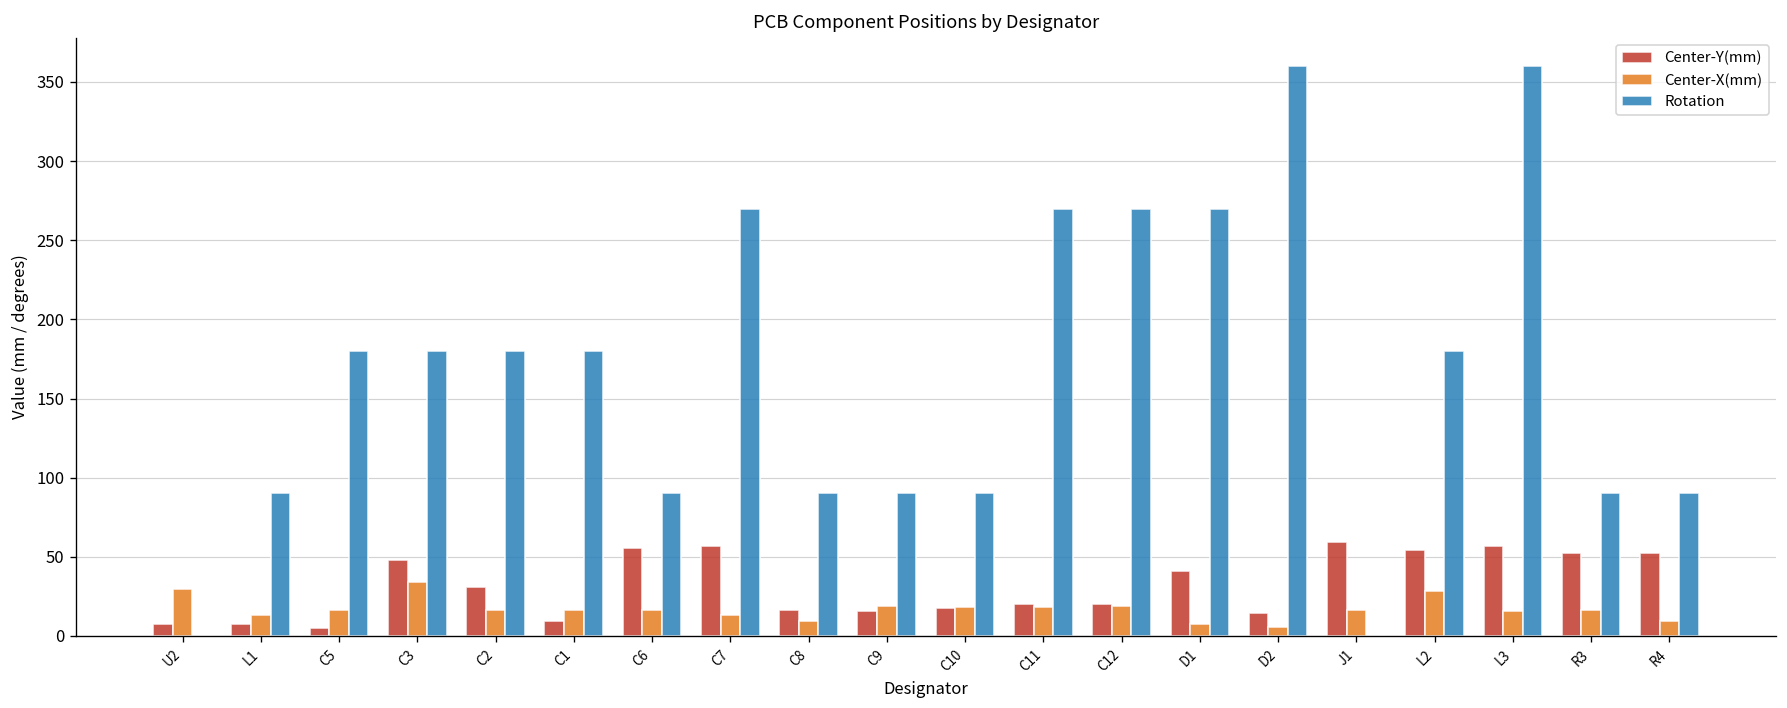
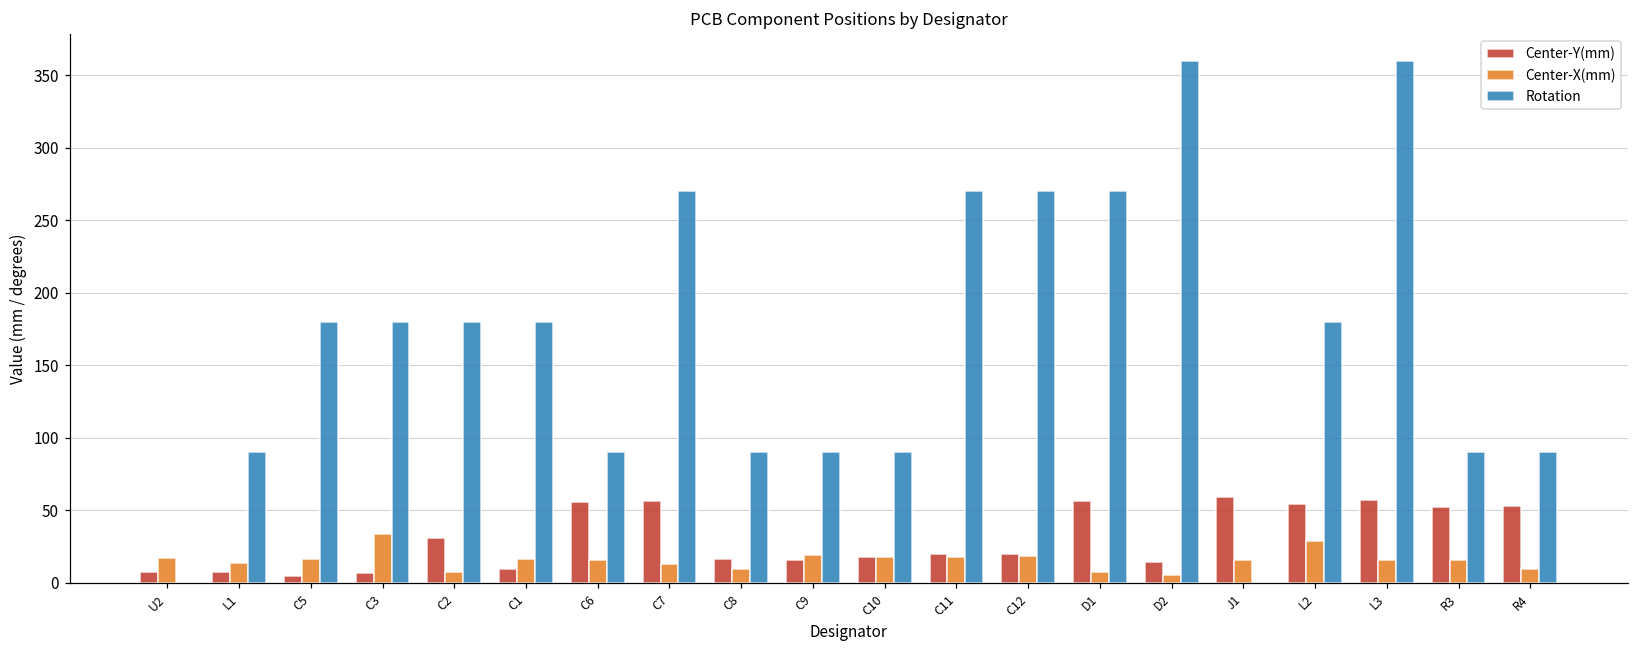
Center-X(mm), U2: 30 -> 17
Center-Y(mm), C3: 48 -> 7
Center-X(mm), C2: 17 -> 8
Center-Y(mm), D1: 41 -> 57
